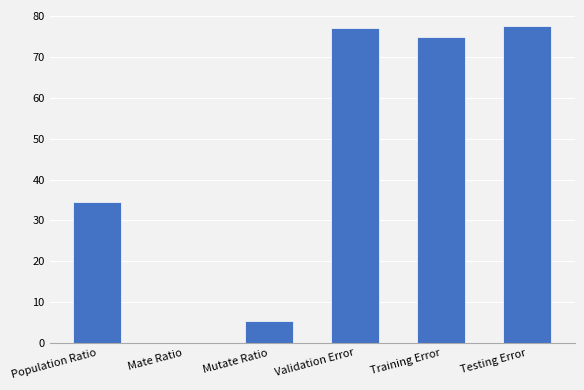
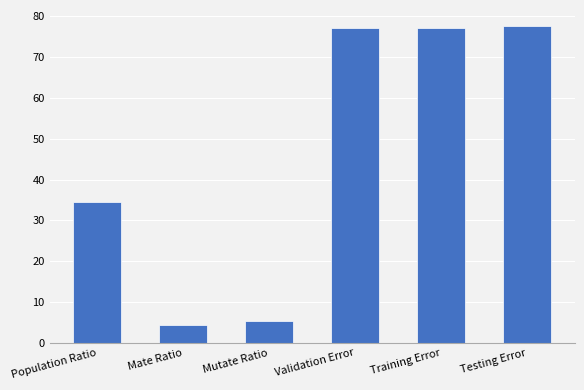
Mate Ratio: 0 -> 4
Training Error: 75 -> 77
